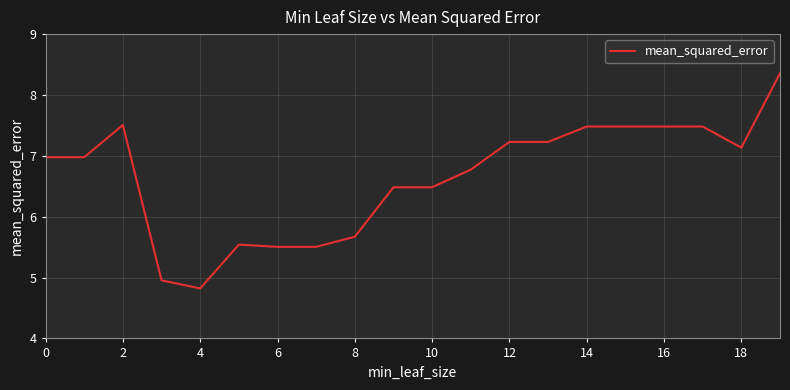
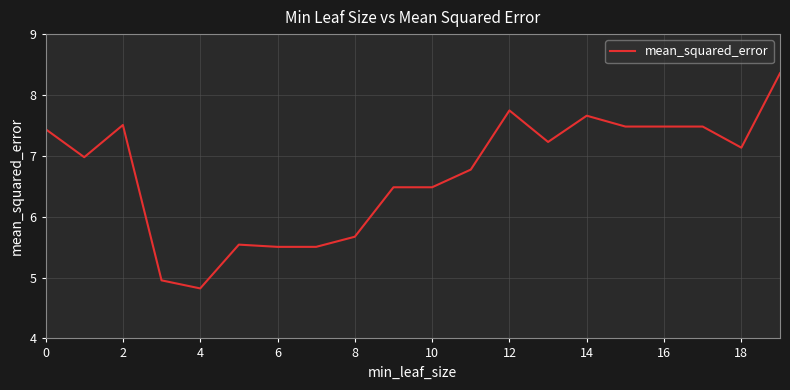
0: 7.0 -> 7.4
12: 7.2 -> 7.7
14: 7.5 -> 7.7
